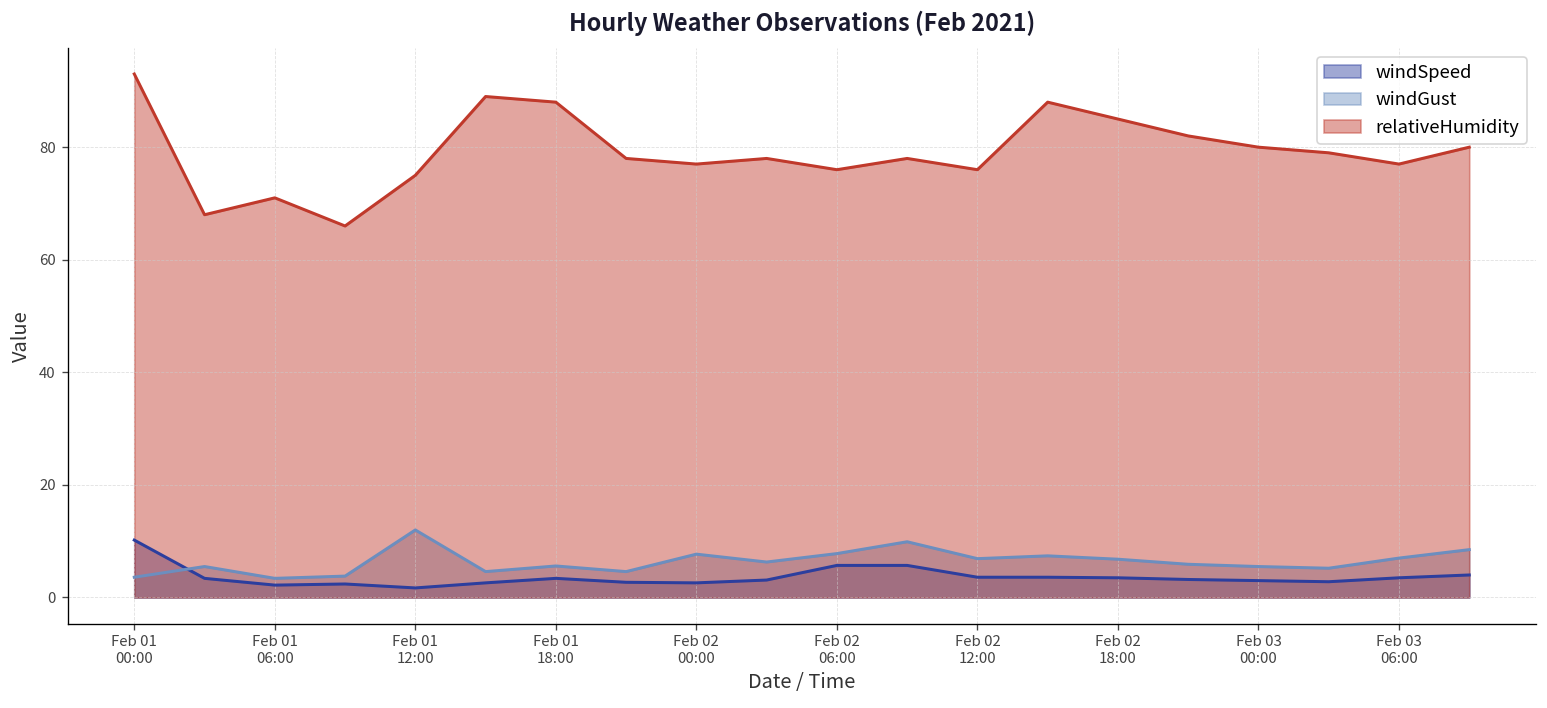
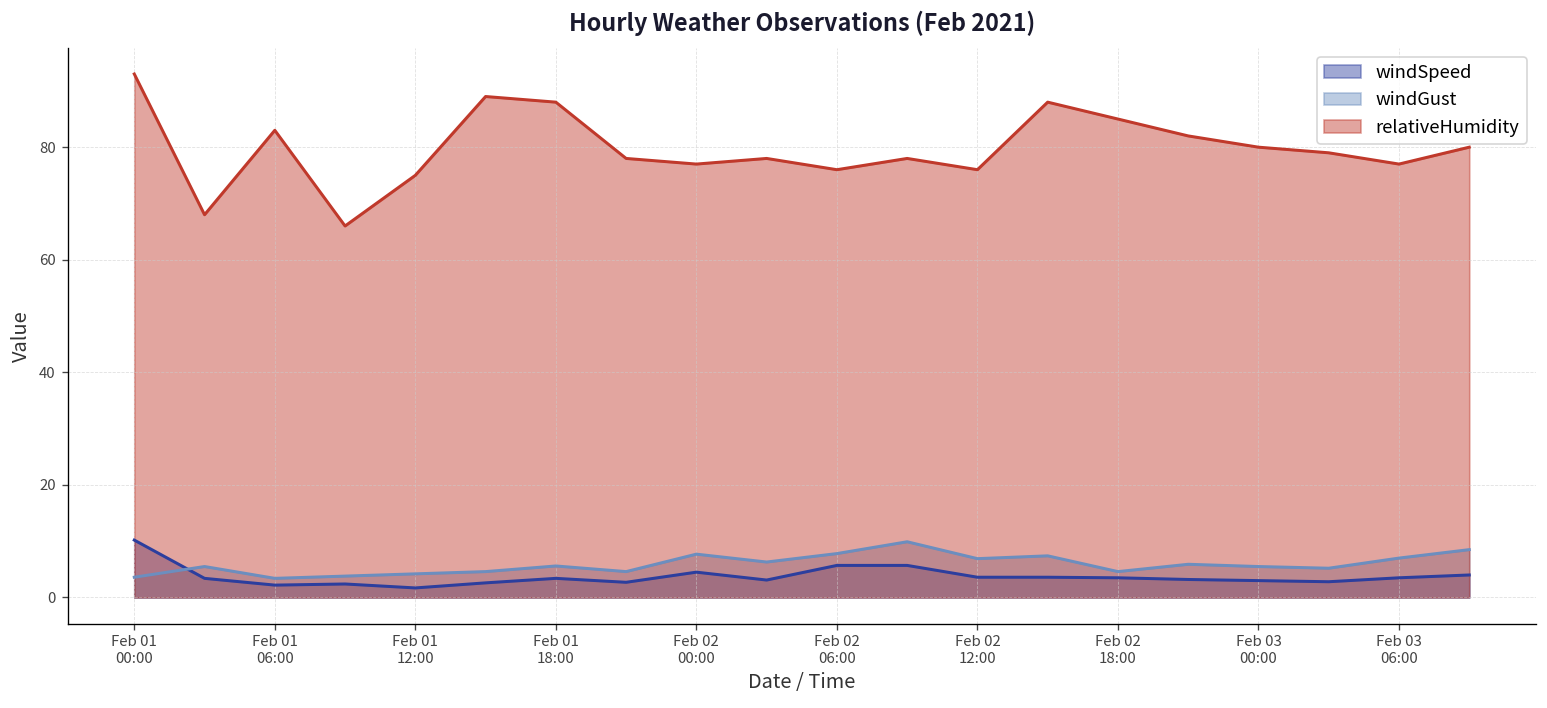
relativeHumidity, Feb 01 06:00: 71 -> 83
windGust, Feb 01 12:00: 12 -> 4
windSpeed, Feb 02 00:00: 3 -> 5
windGust, Feb 02 18:00: 7 -> 5
